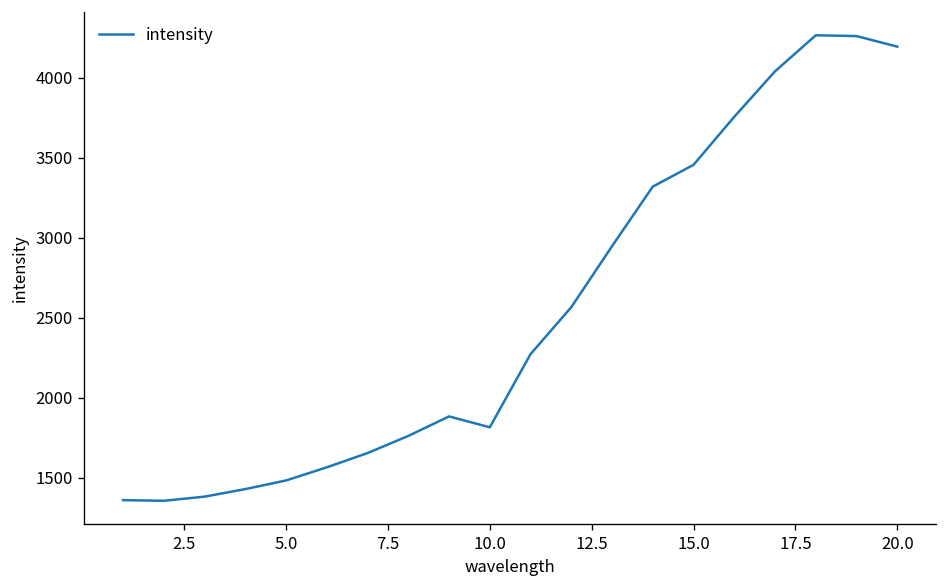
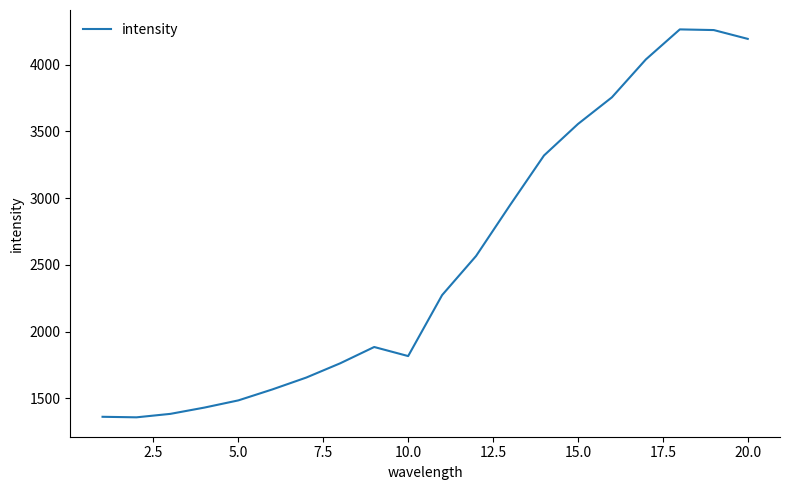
15.0: 3460 -> 3560
